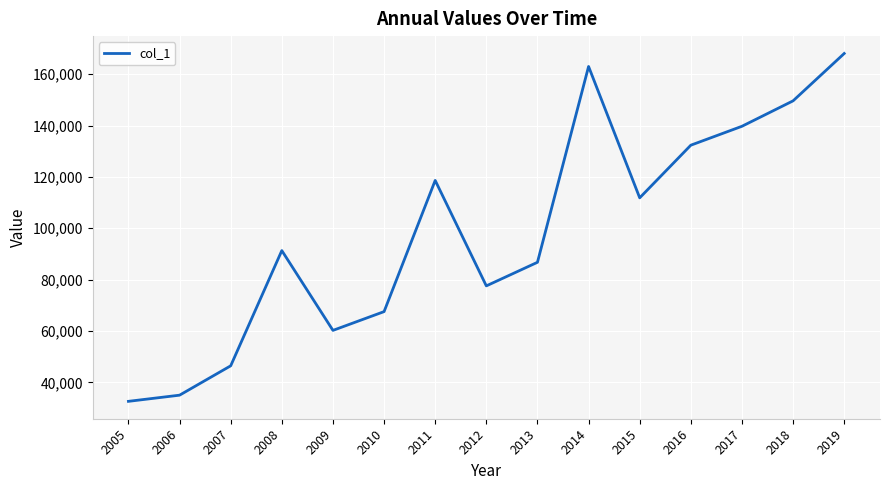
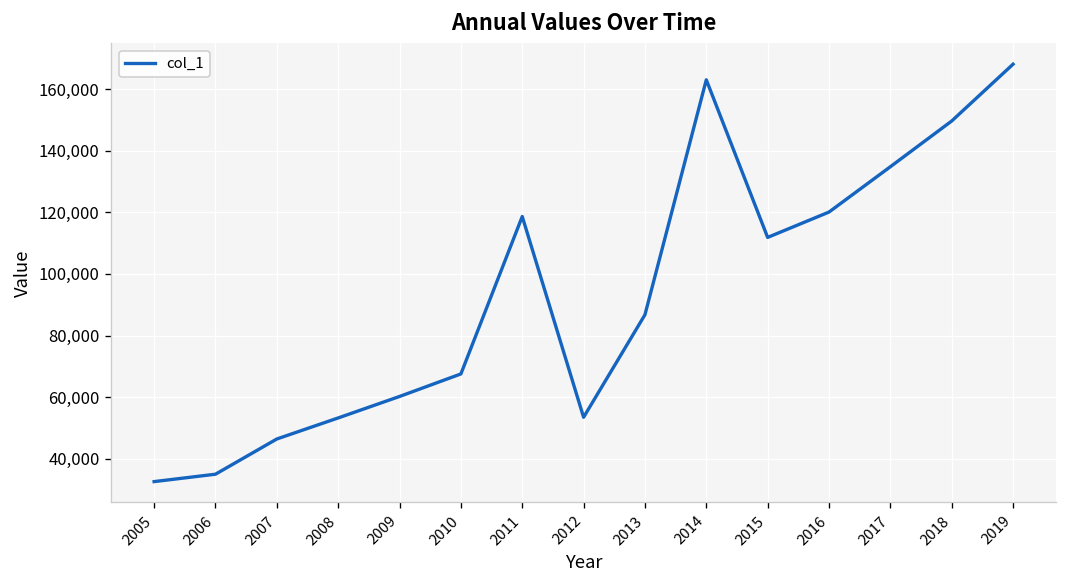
2008: 91,000 -> 53,000
2012: 78,000 -> 53,000
2016: 132,000 -> 120,000
2017: 140,000 -> 135,000
